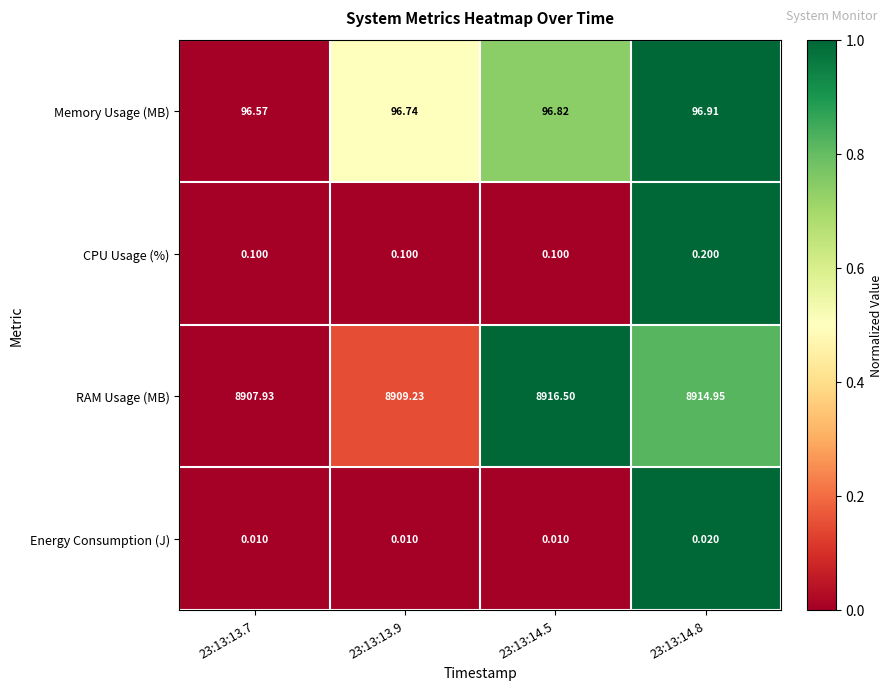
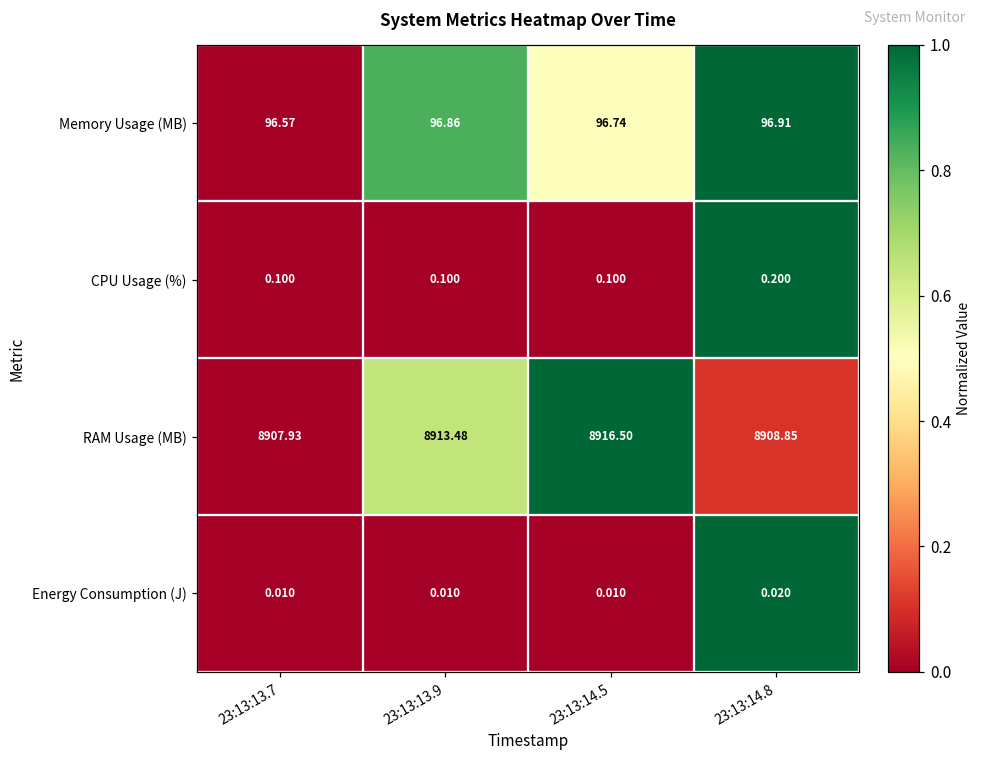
Memory Usage (MB), 23:13:13.9: 96.74 -> 96.86
Memory Usage (MB), 23:13:14.5: 96.82 -> 96.74
RAM Usage (MB), 23:13:13.9: 8909.23 -> 8913.48
RAM Usage (MB), 23:13:14.8: 8914.95 -> 8908.85
